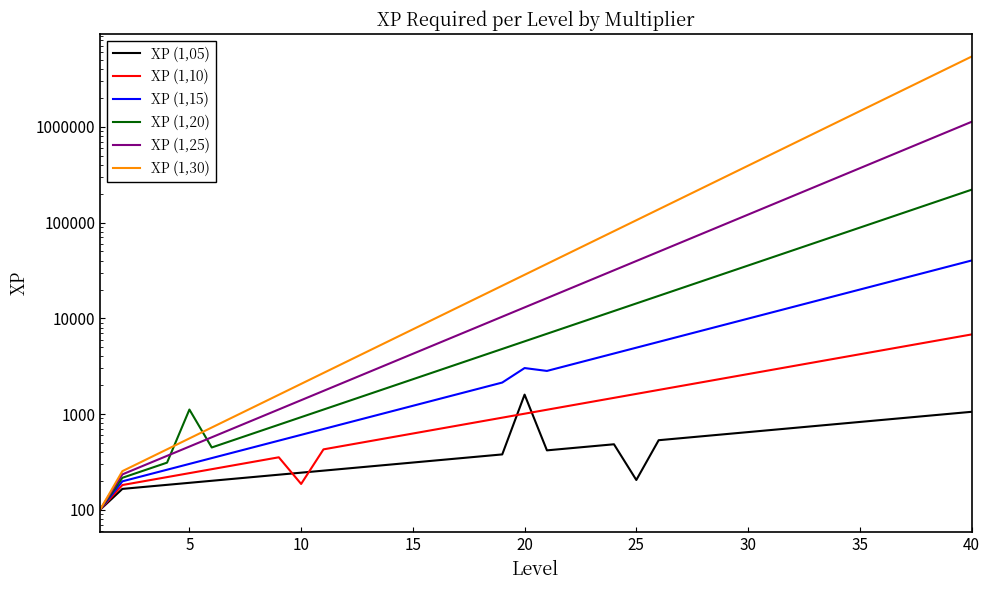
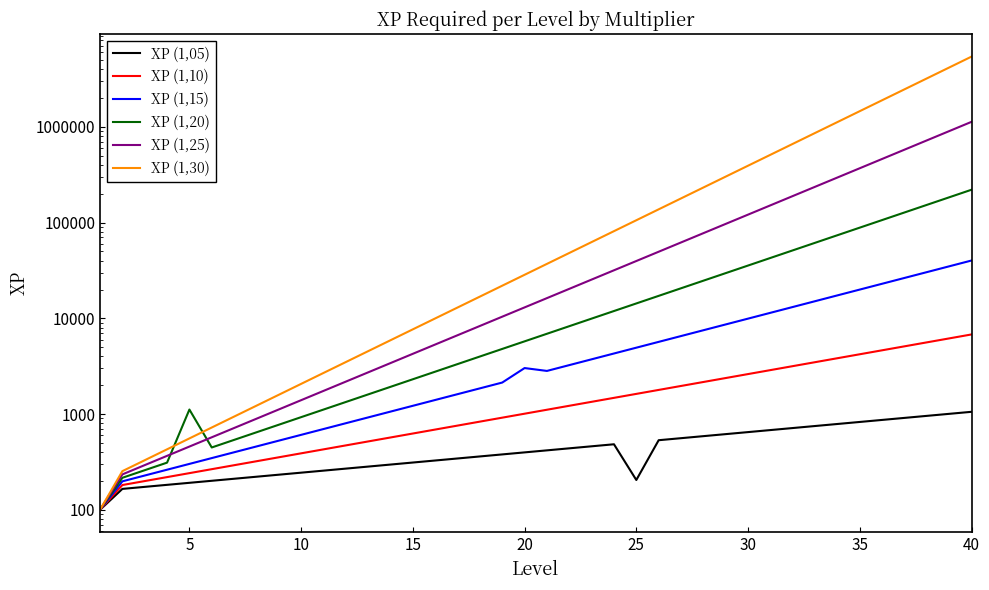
XP (1,10), 10: 190 -> 390
XP (1,05), 20: 1600 -> 400
